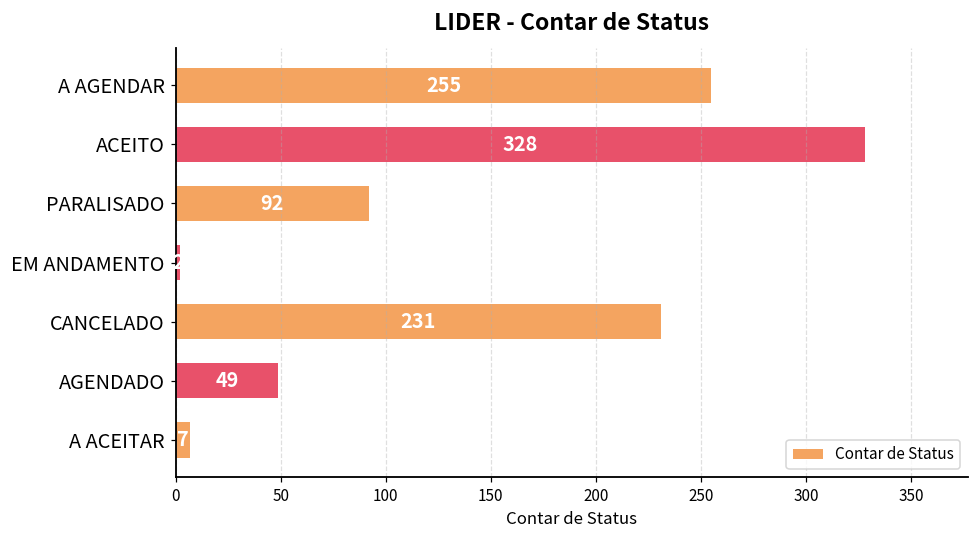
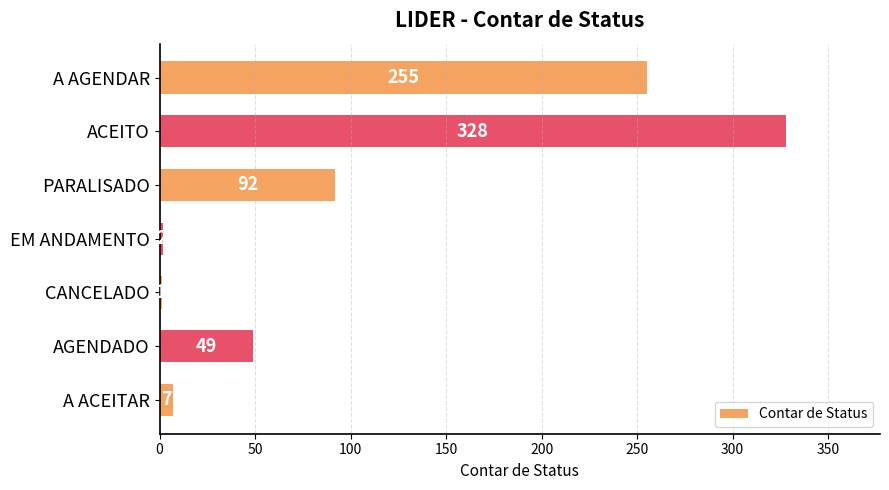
CANCELADO: 231 -> 1
